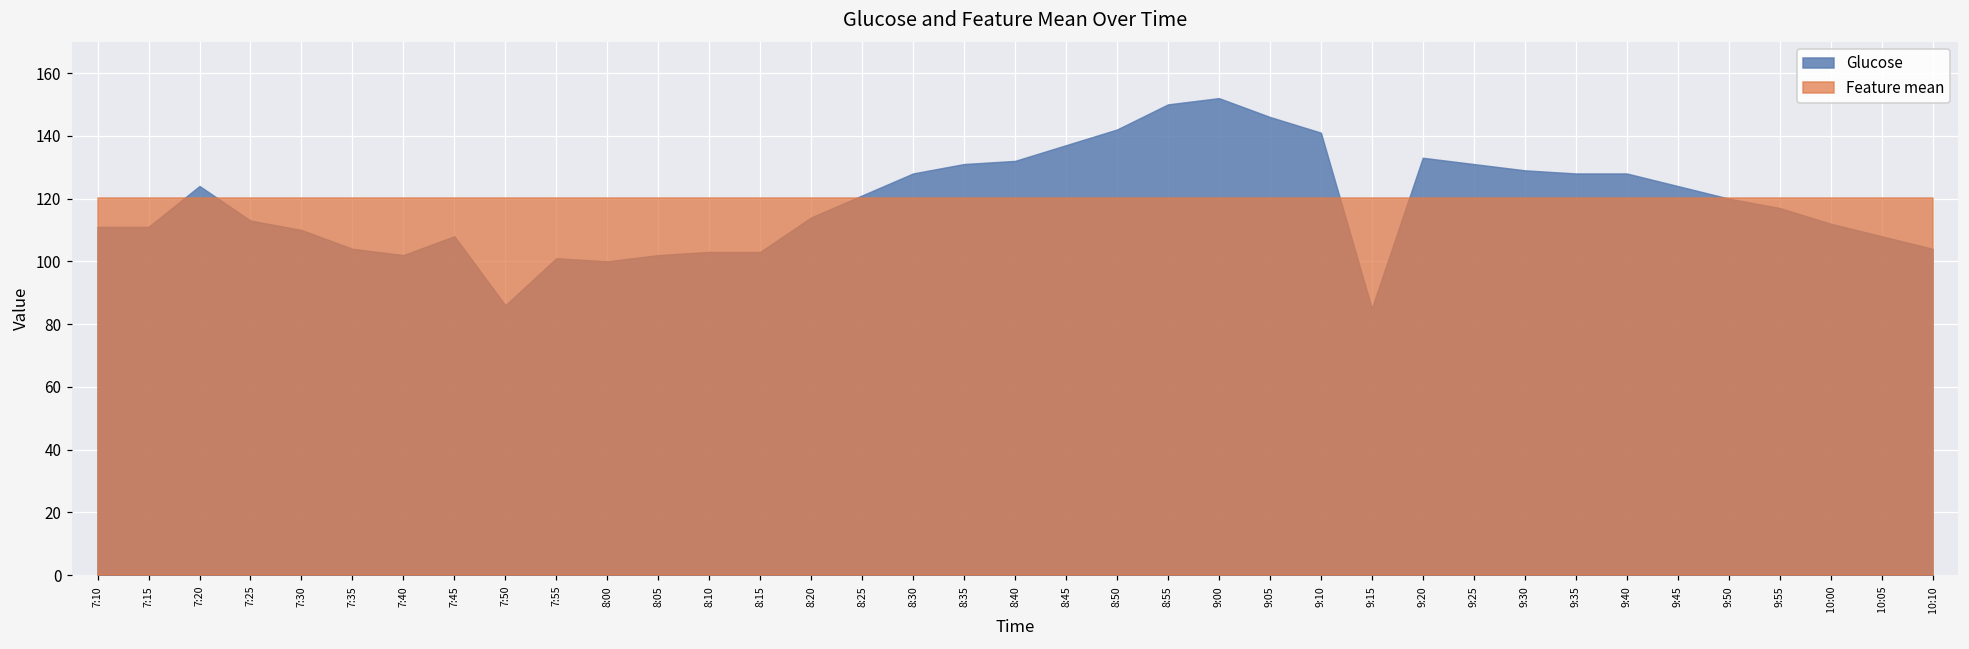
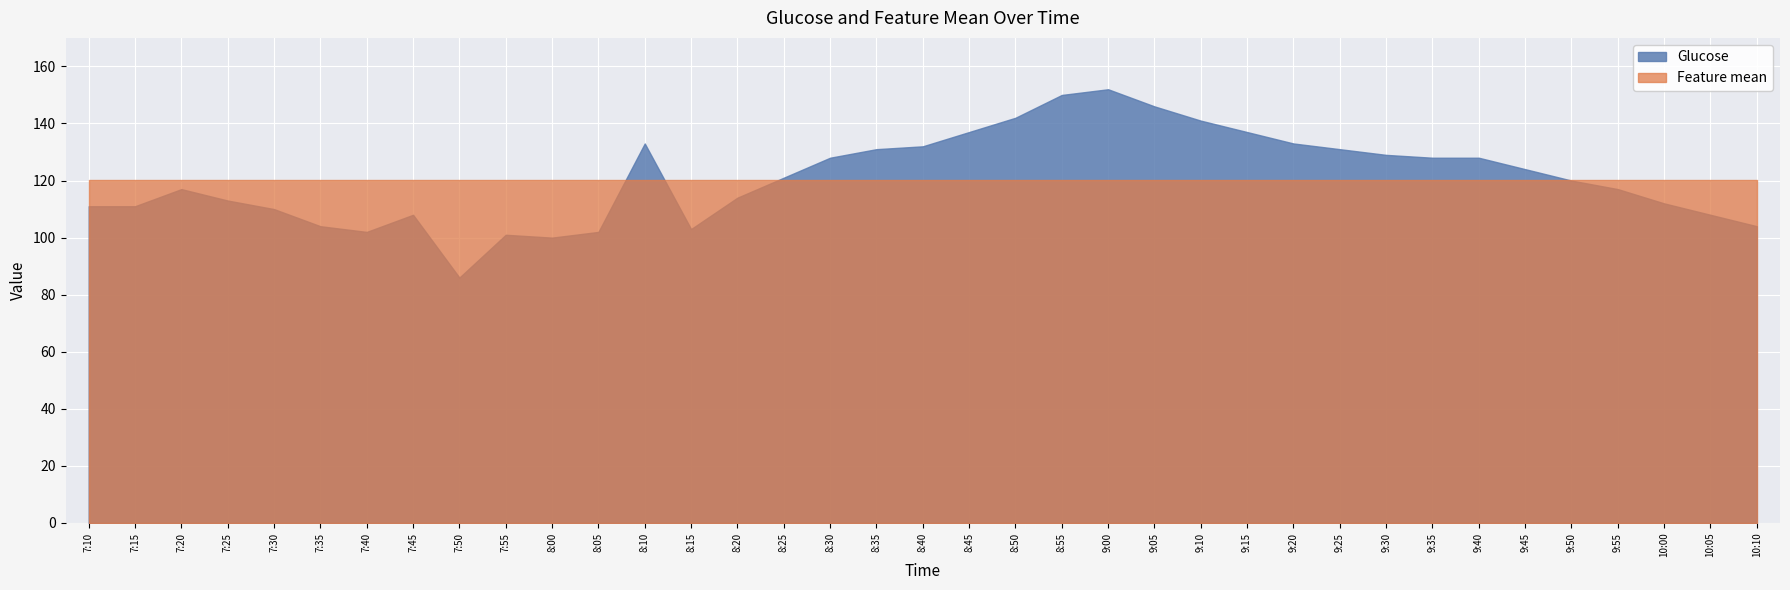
Glucose, 7:20: 124 -> 117
Glucose, 8:10: 103 -> 133
Glucose, 9:15: 85 -> 137
